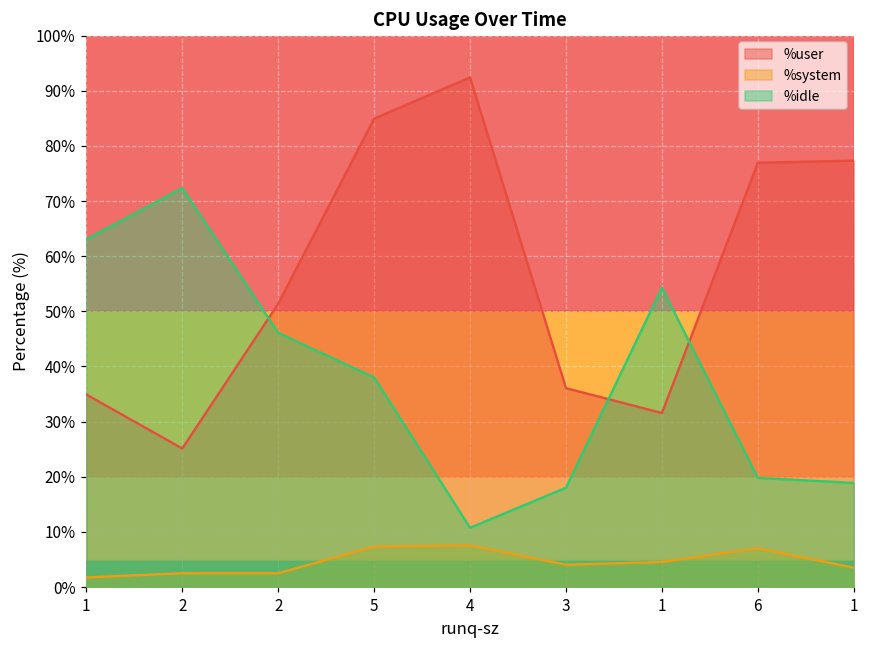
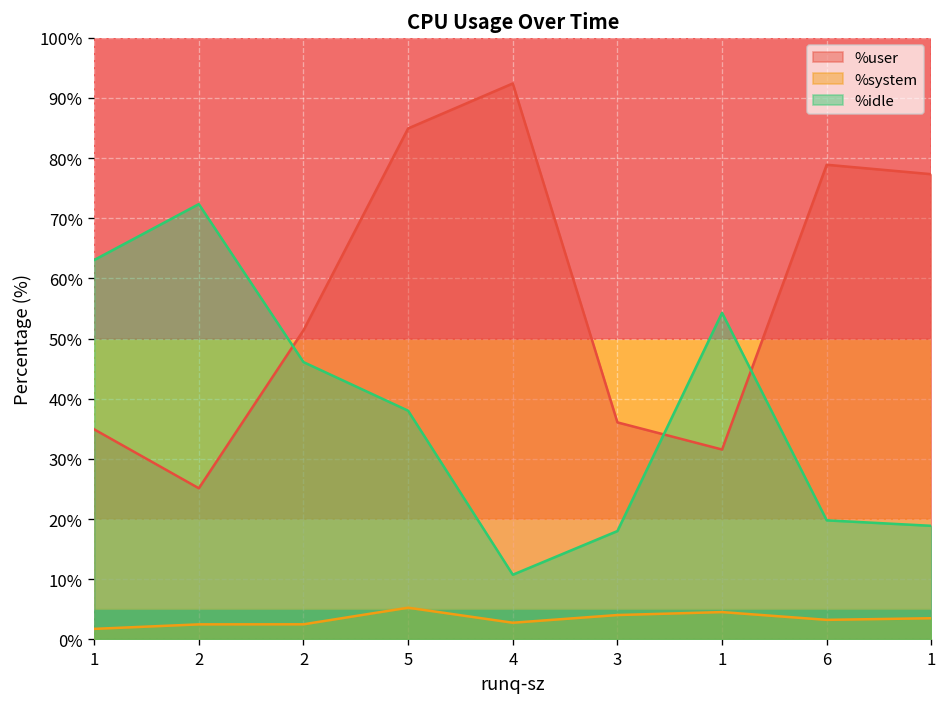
%system, 5: 7% -> 5%
%system, 4: 8% -> 3%
%user, 6: 77% -> 79%
%system, 6: 7% -> 3%
